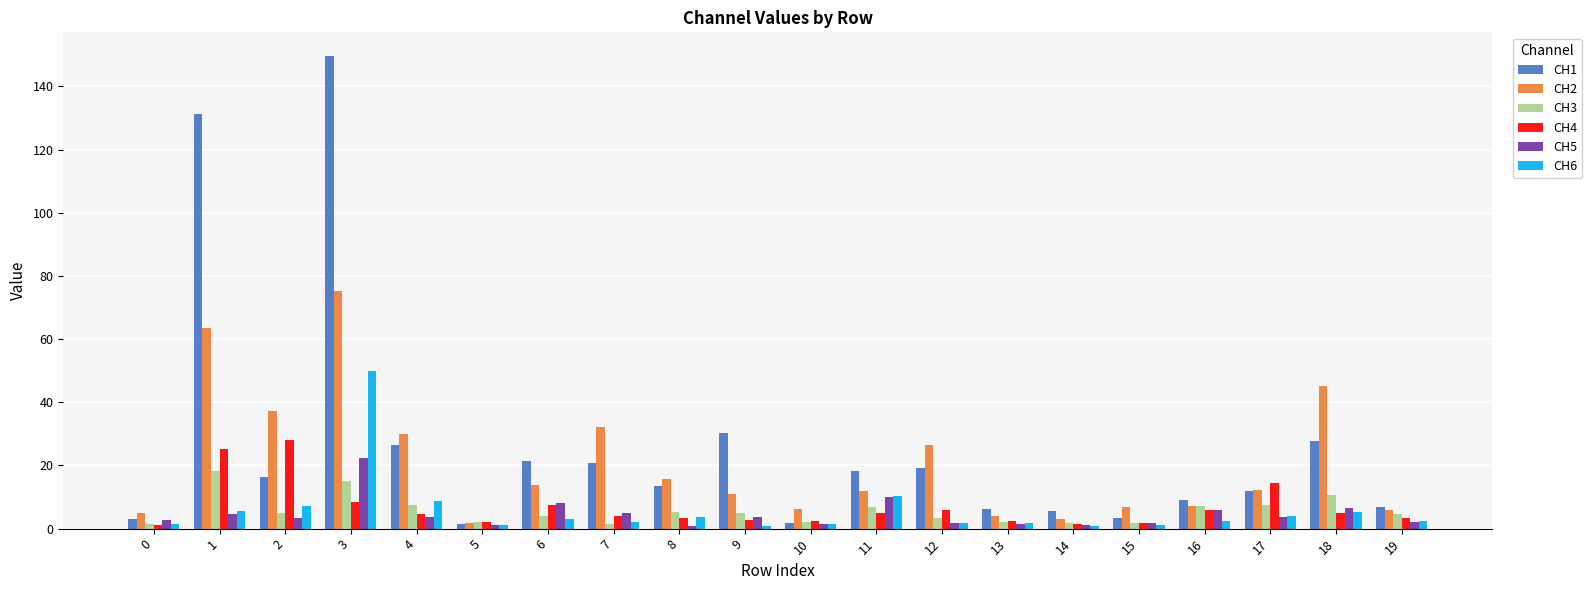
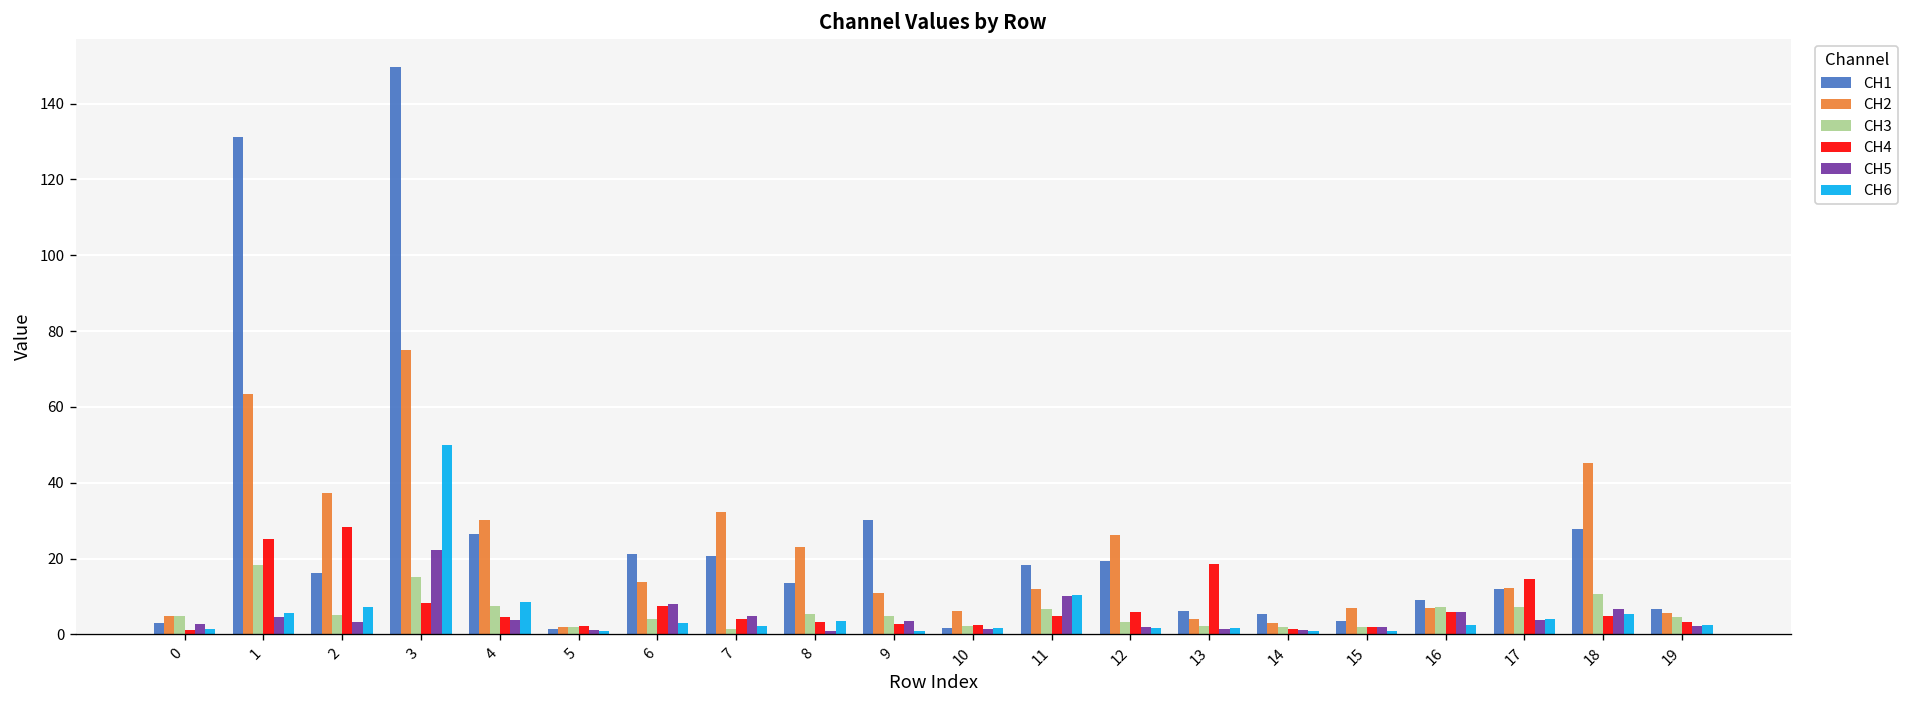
CH3, 0: 1 -> 5
CH2, 8: 16 -> 23
CH4, 13: 3 -> 19
